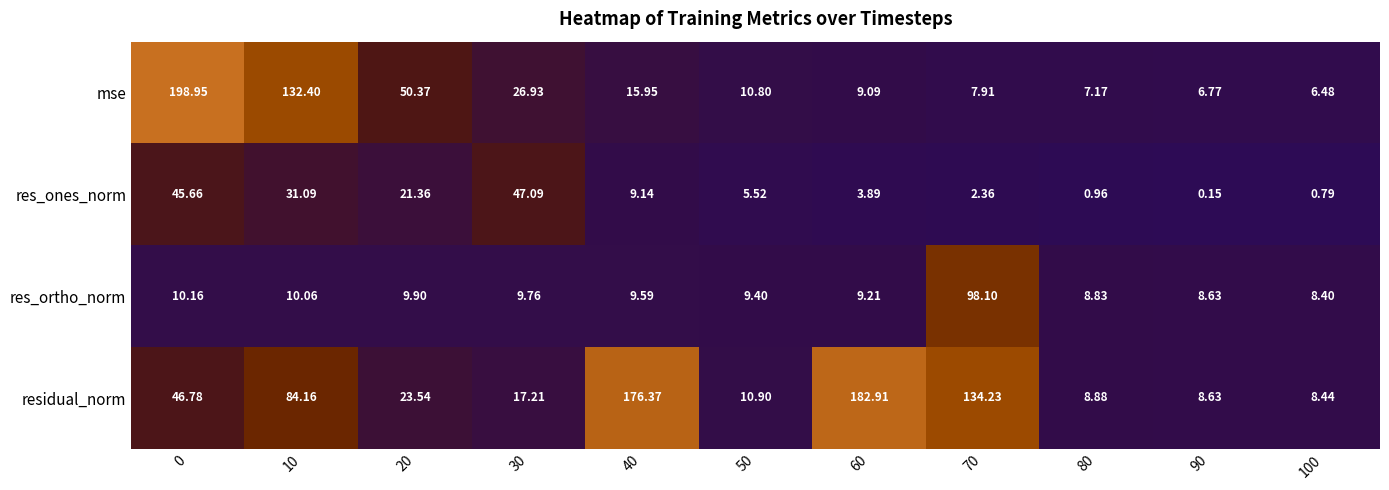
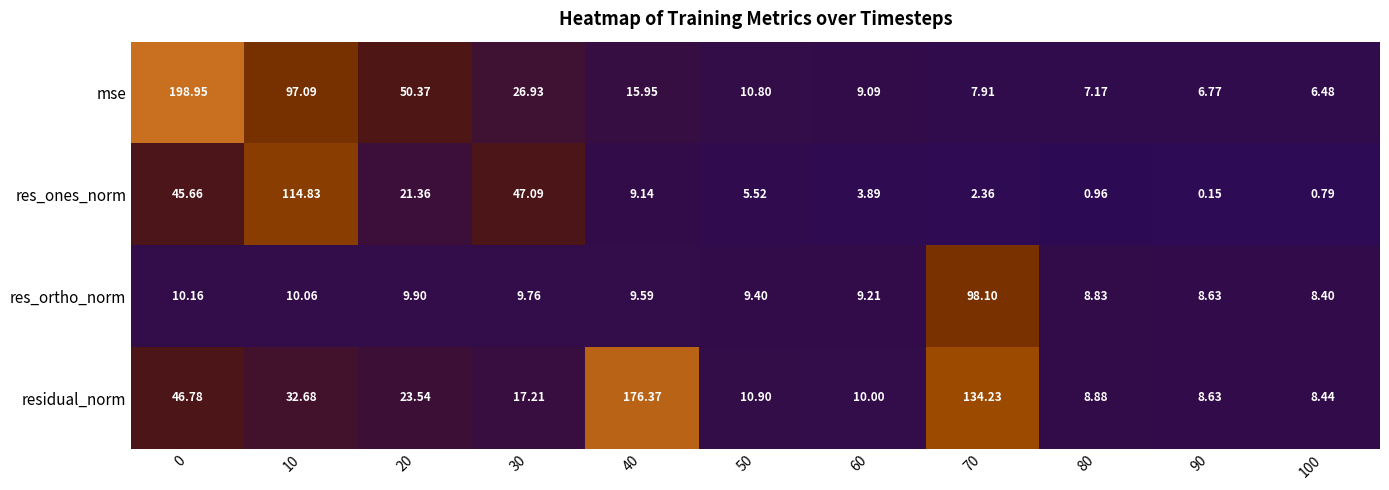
mse, 10: 132.40 -> 97.09
res_ones_norm, 10: 31.09 -> 114.83
residual_norm, 10: 84.16 -> 32.68
residual_norm, 60: 182.91 -> 10.00
